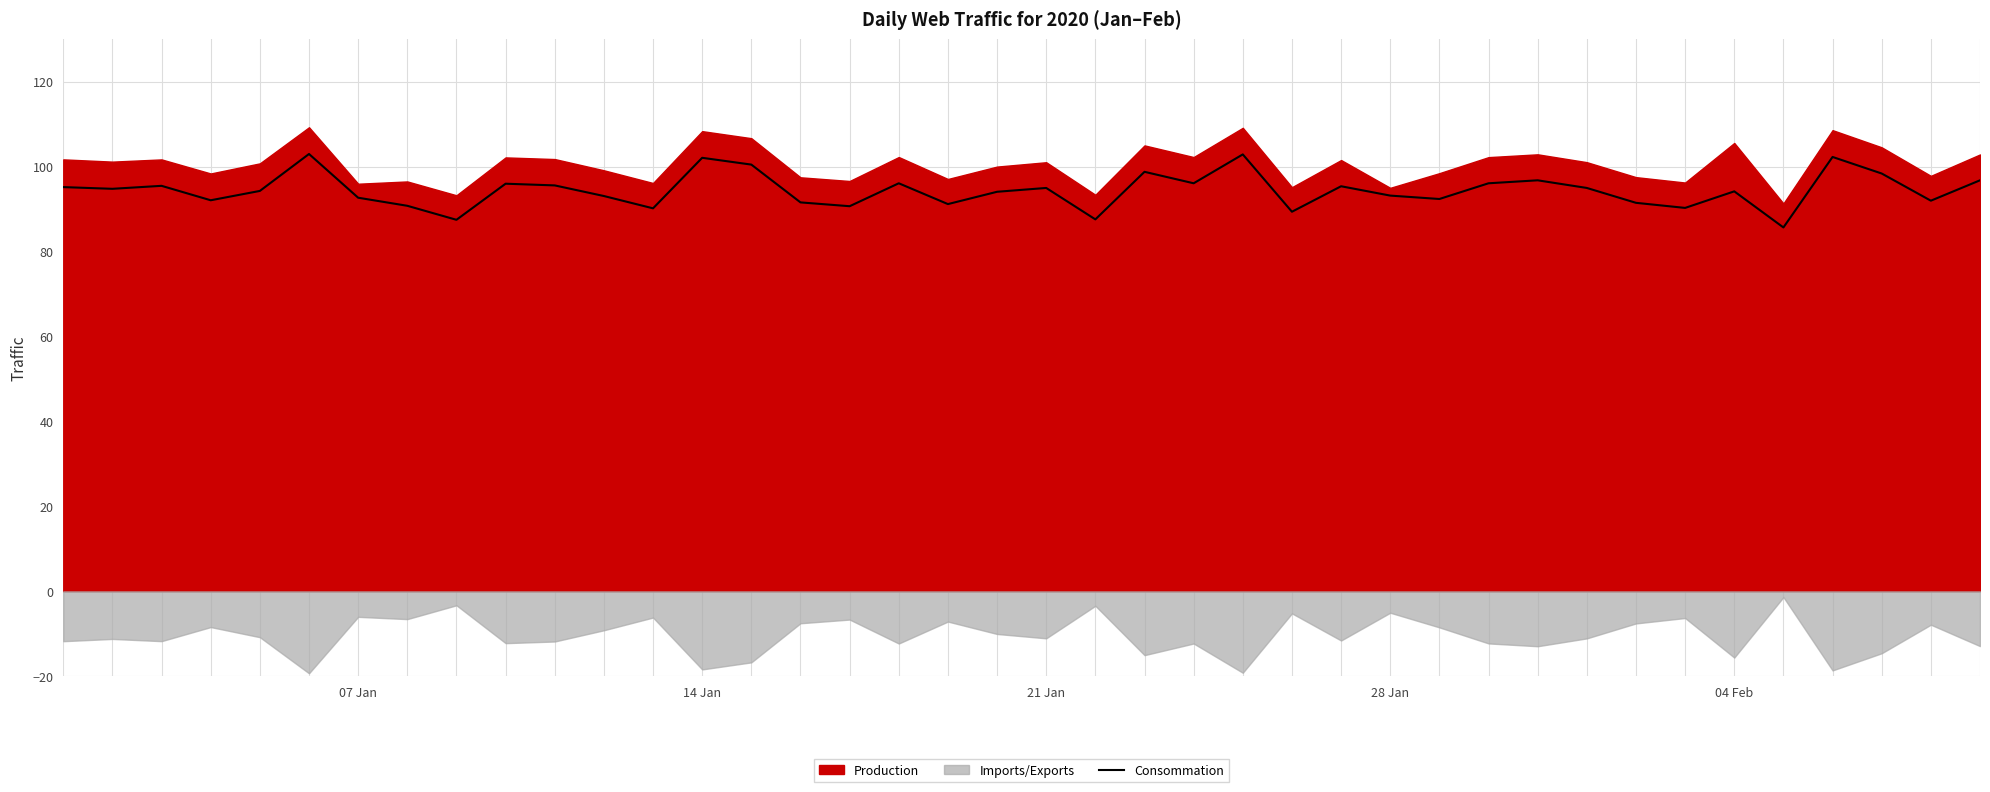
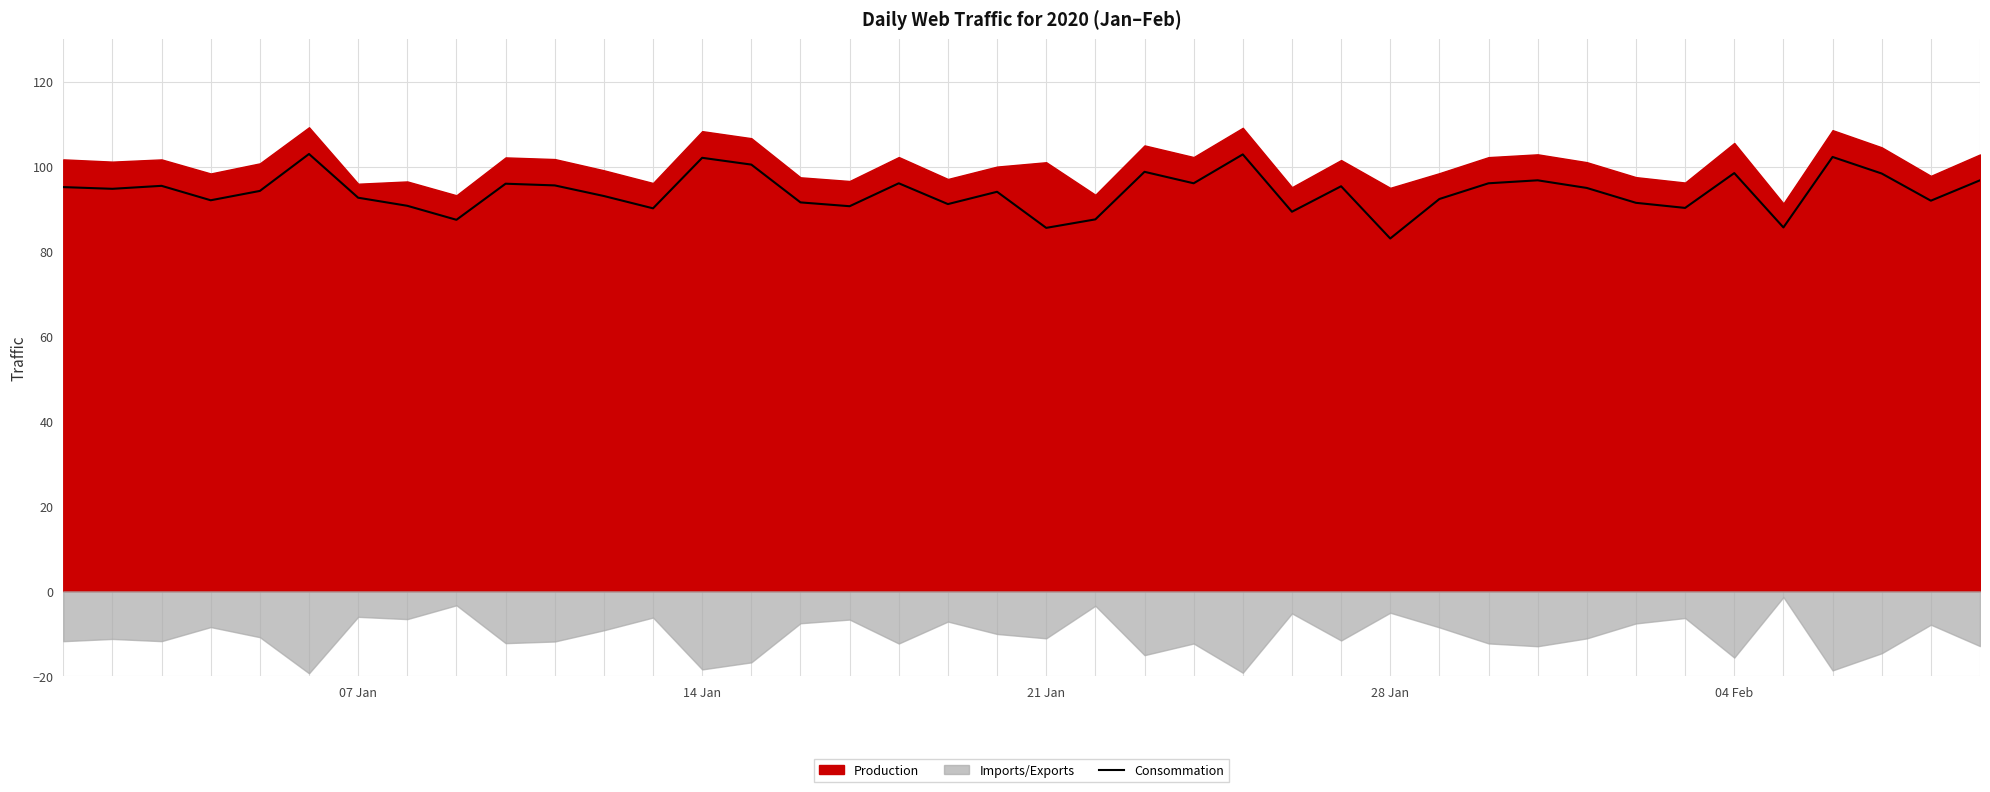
Consommation, 21 Jan: 95 -> 86
Consommation, 28 Jan: 93 -> 83
Consommation, 04 Feb: 94 -> 99
